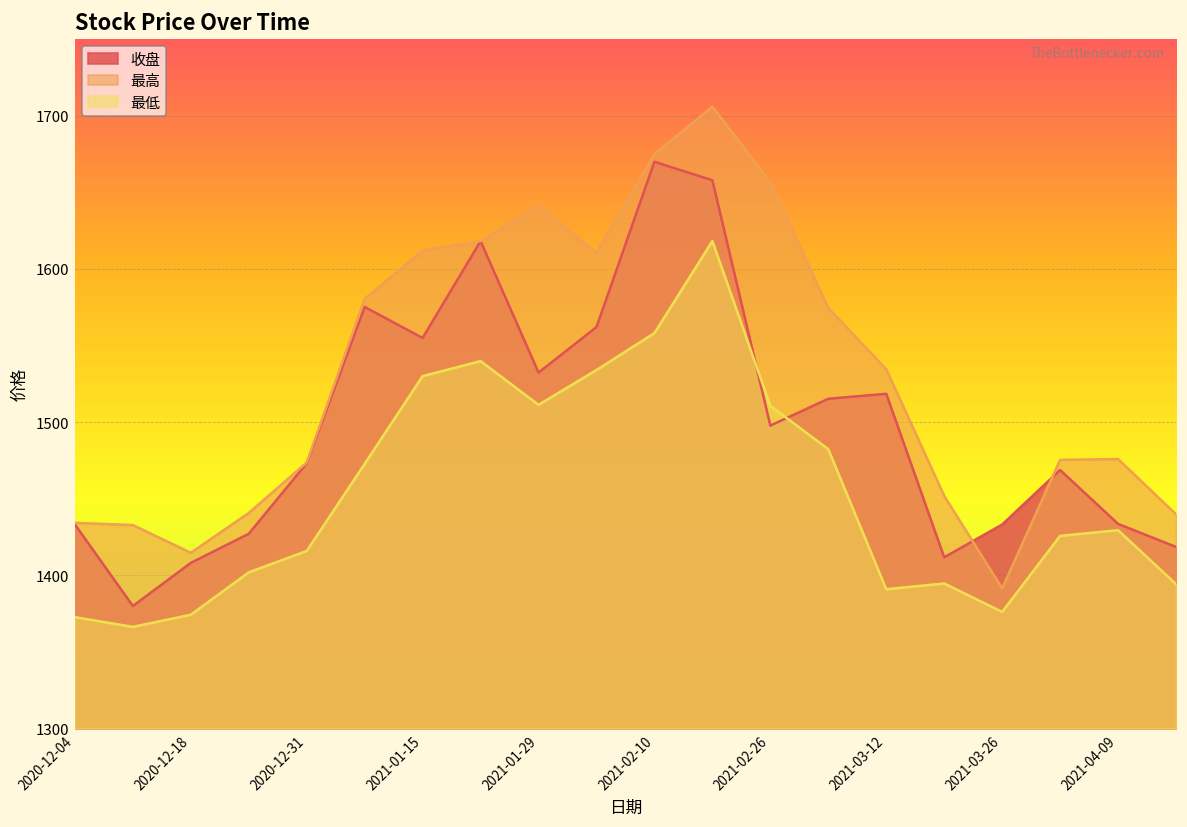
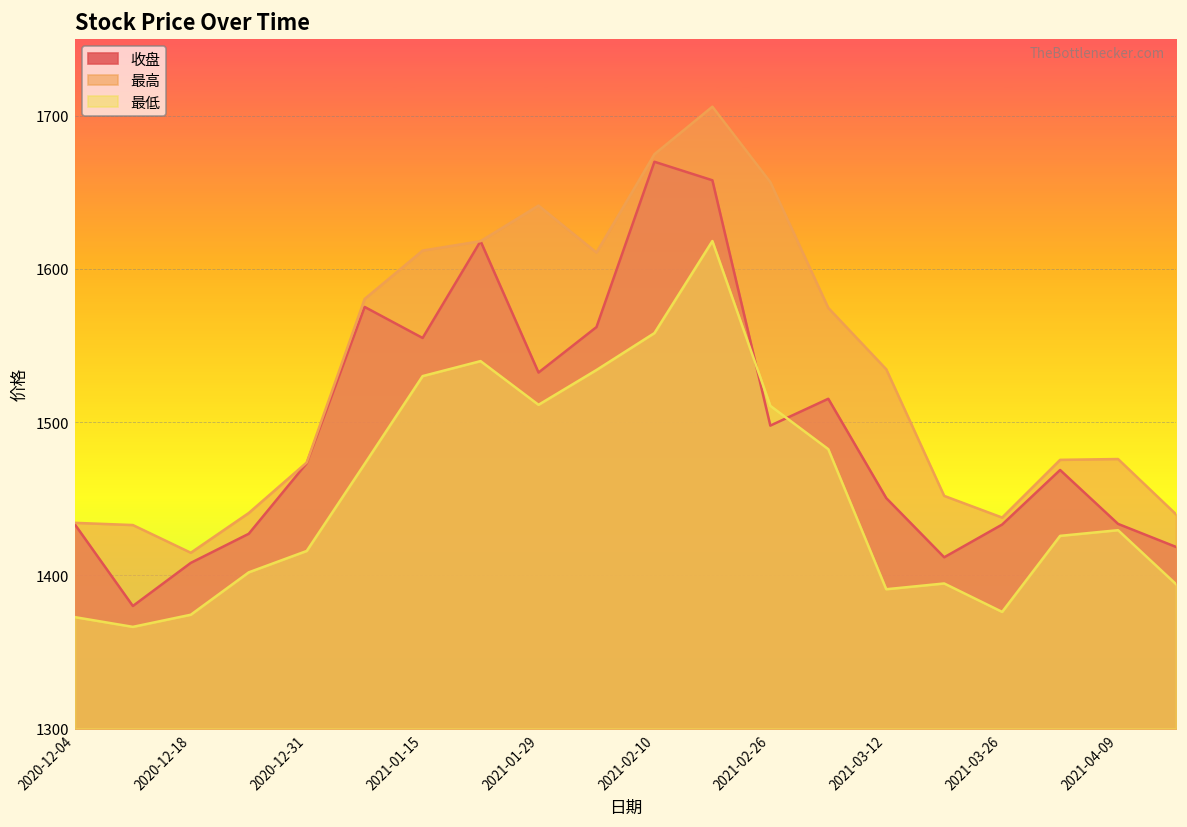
收盘, 2021-03-12: 1518 -> 1450
最高, 2021-03-26: 1391 -> 1438
